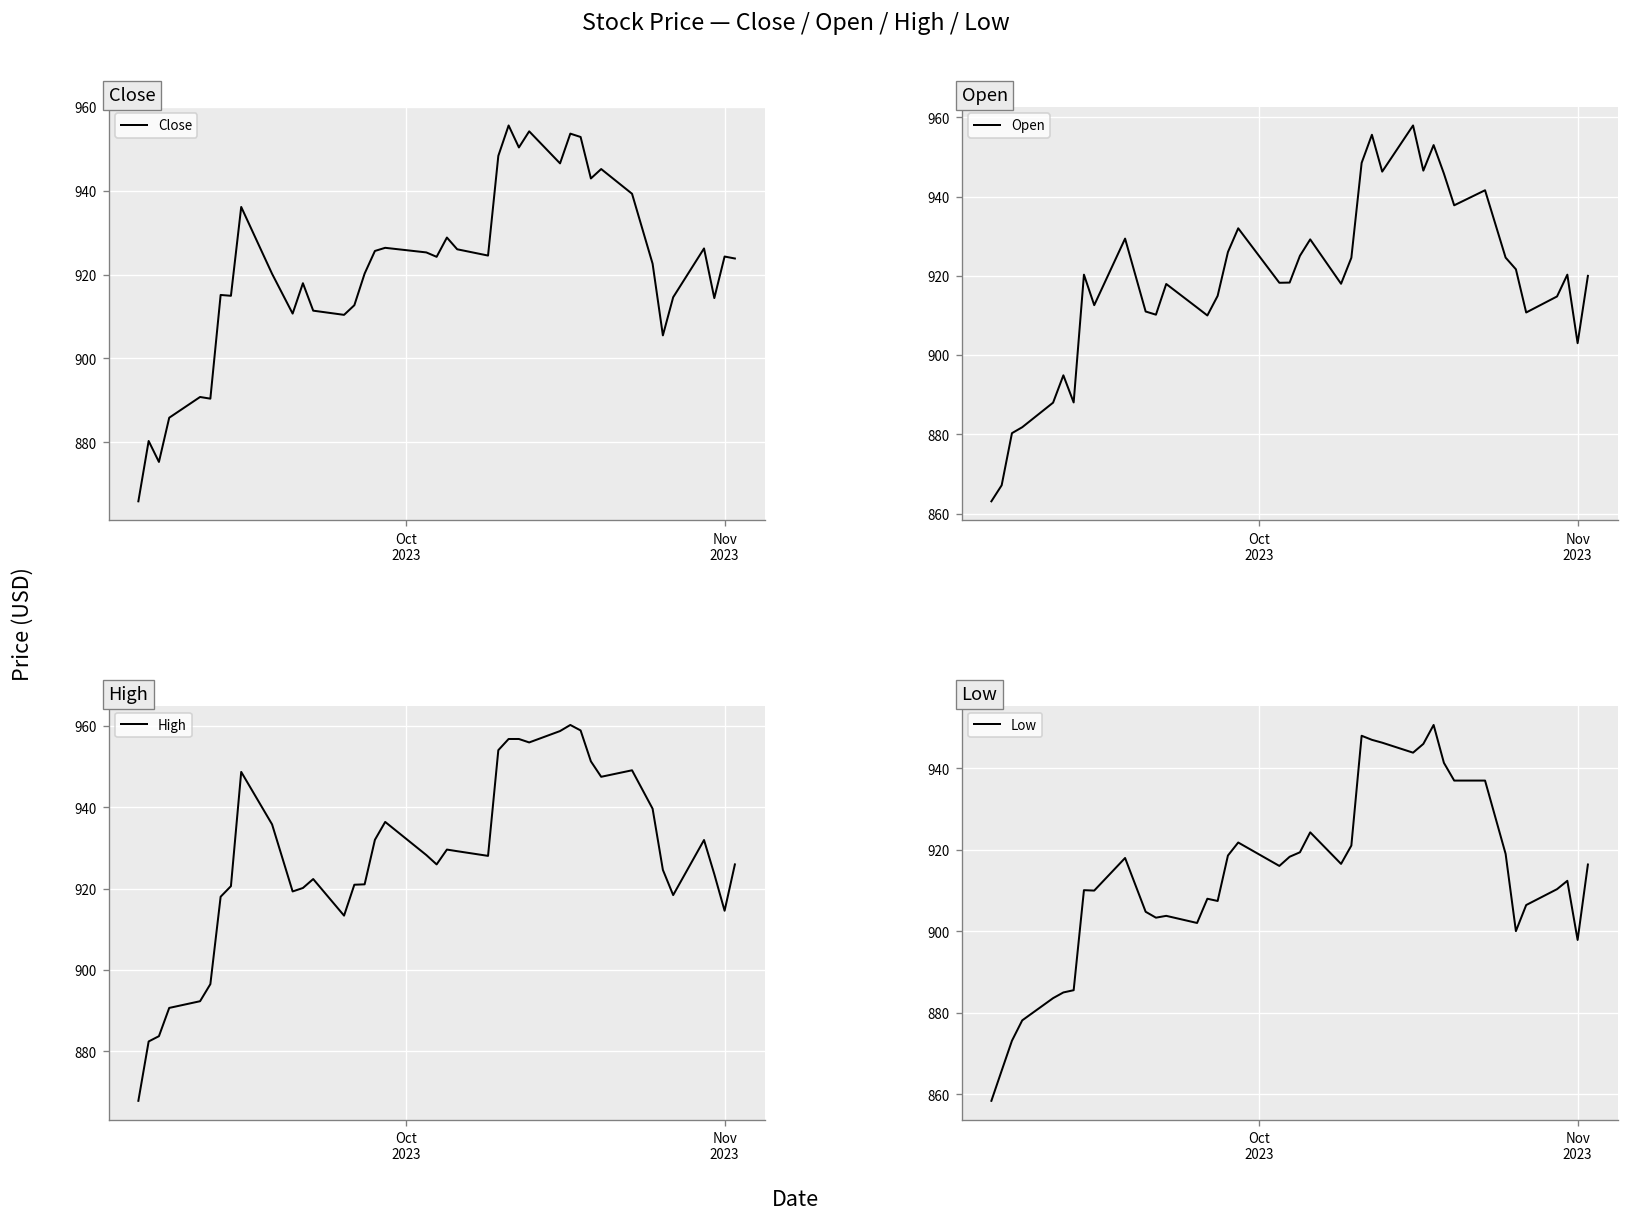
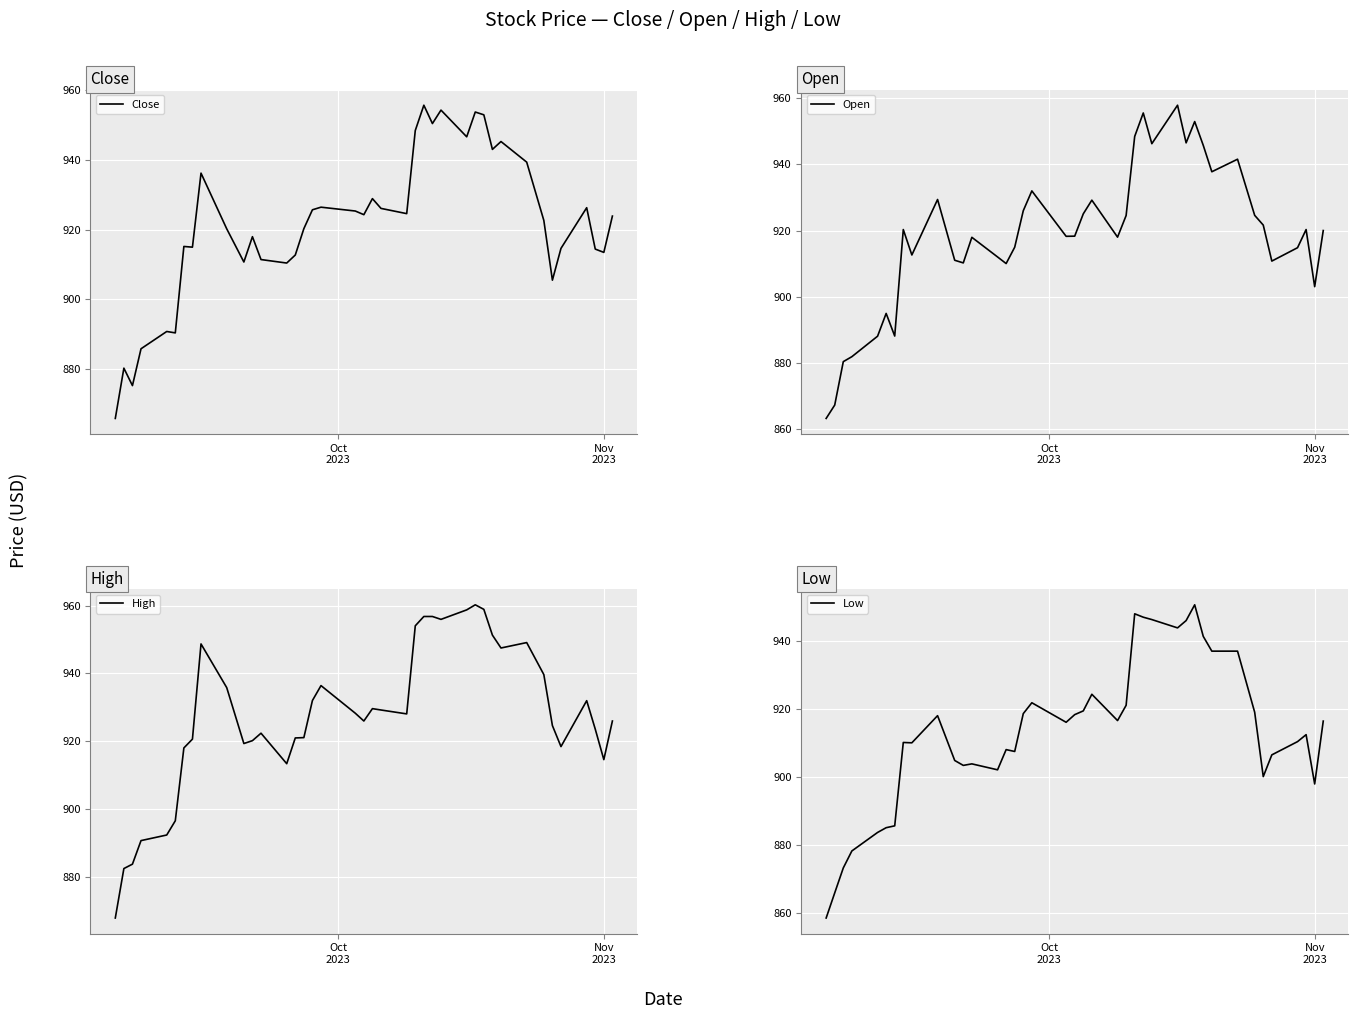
Close, Nov 2023: 924 -> 913
